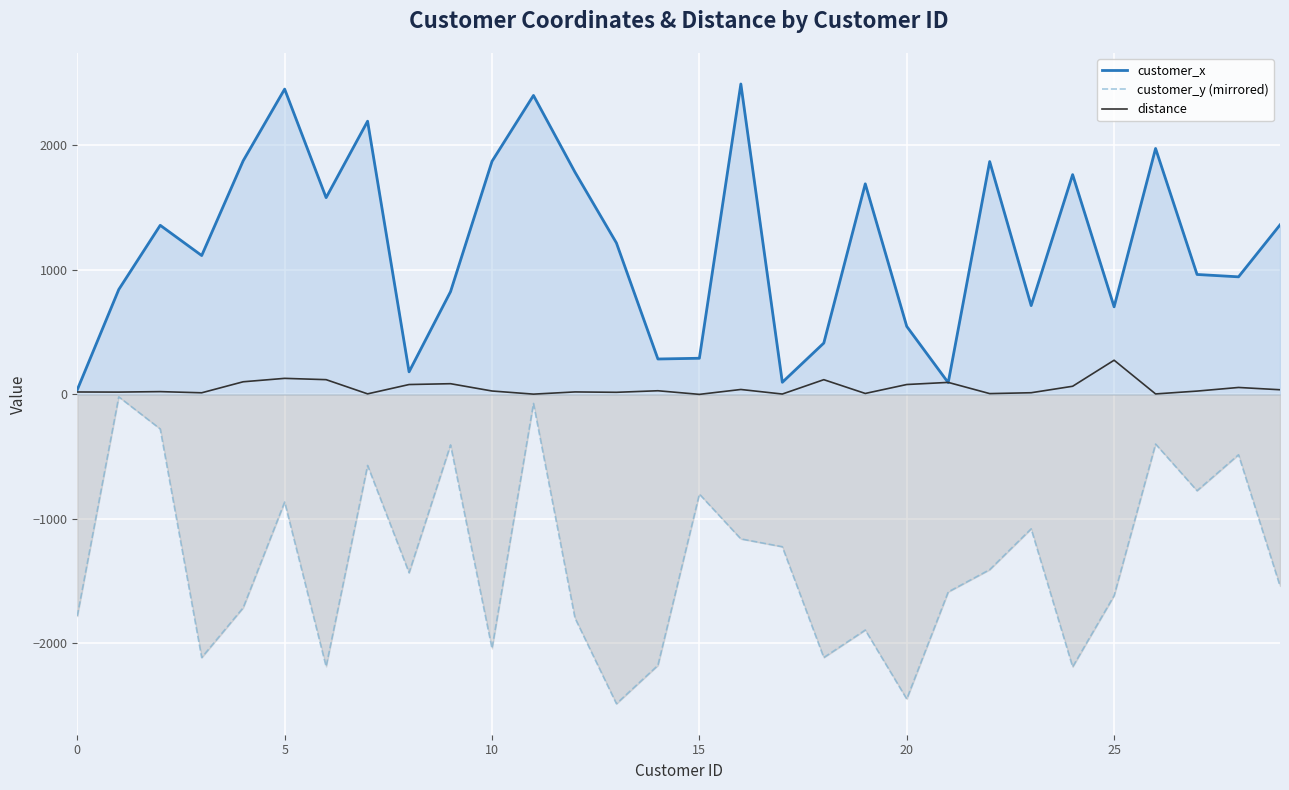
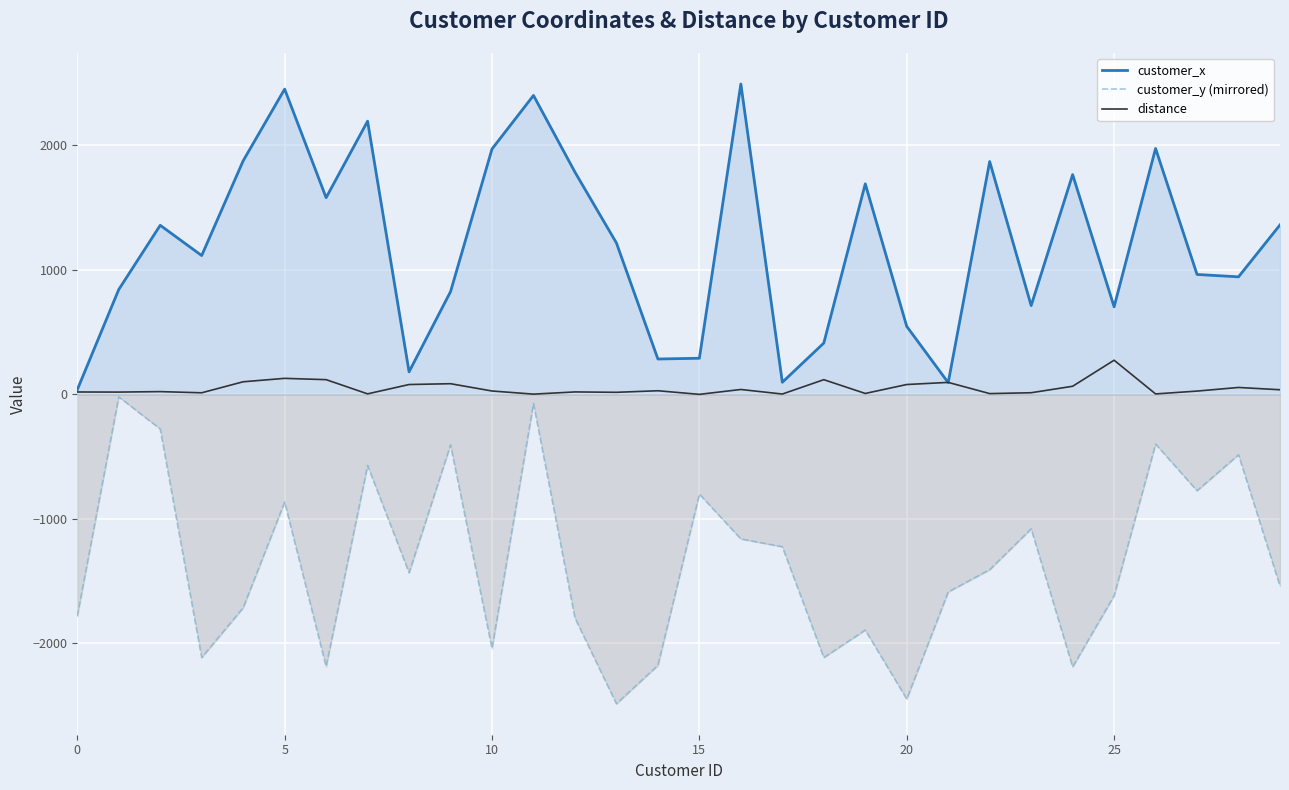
customer_x, 10: 1870 -> 1970
